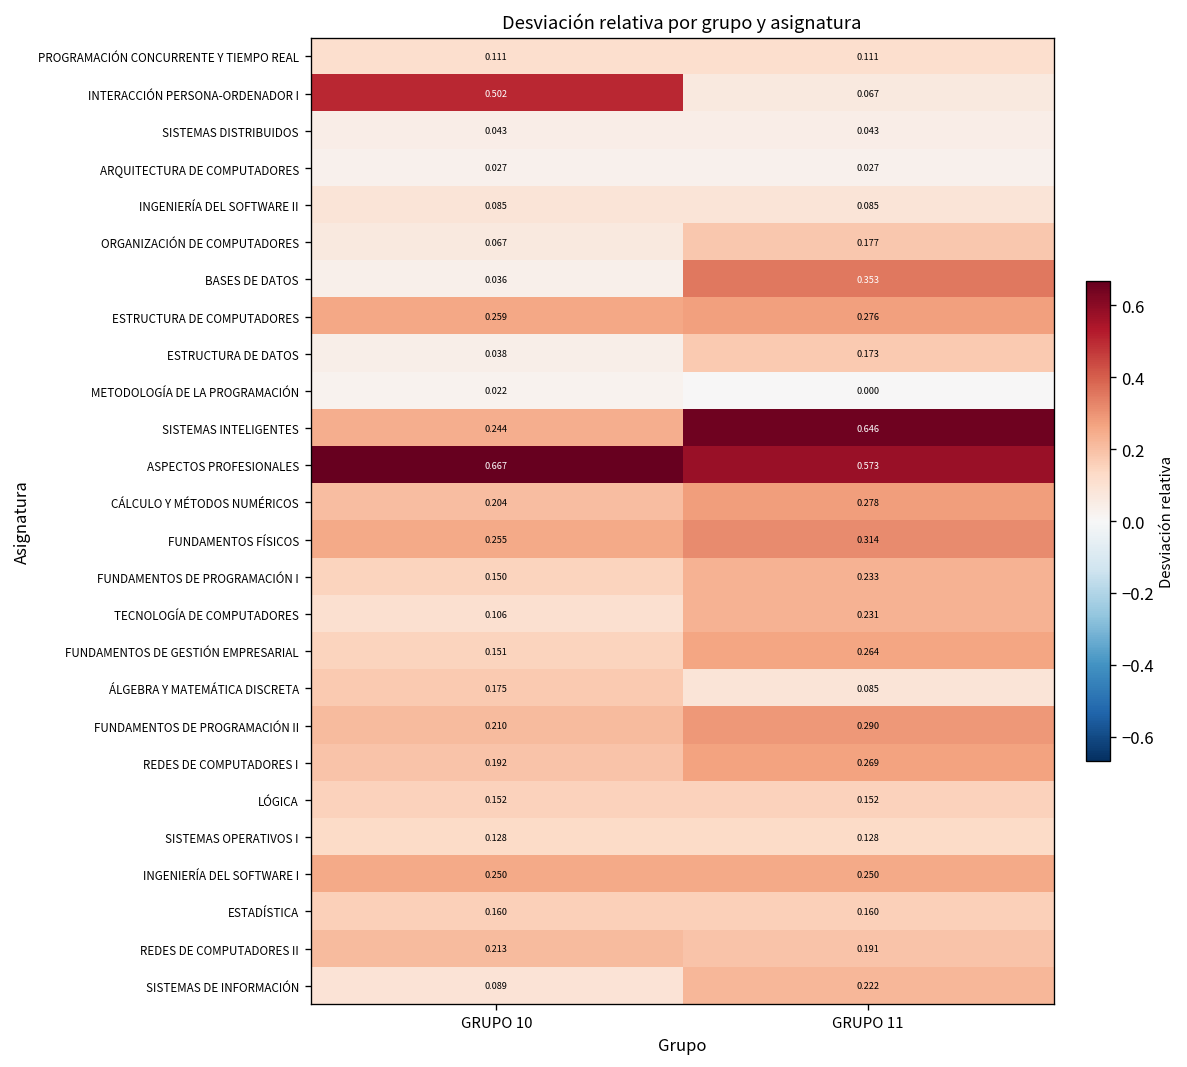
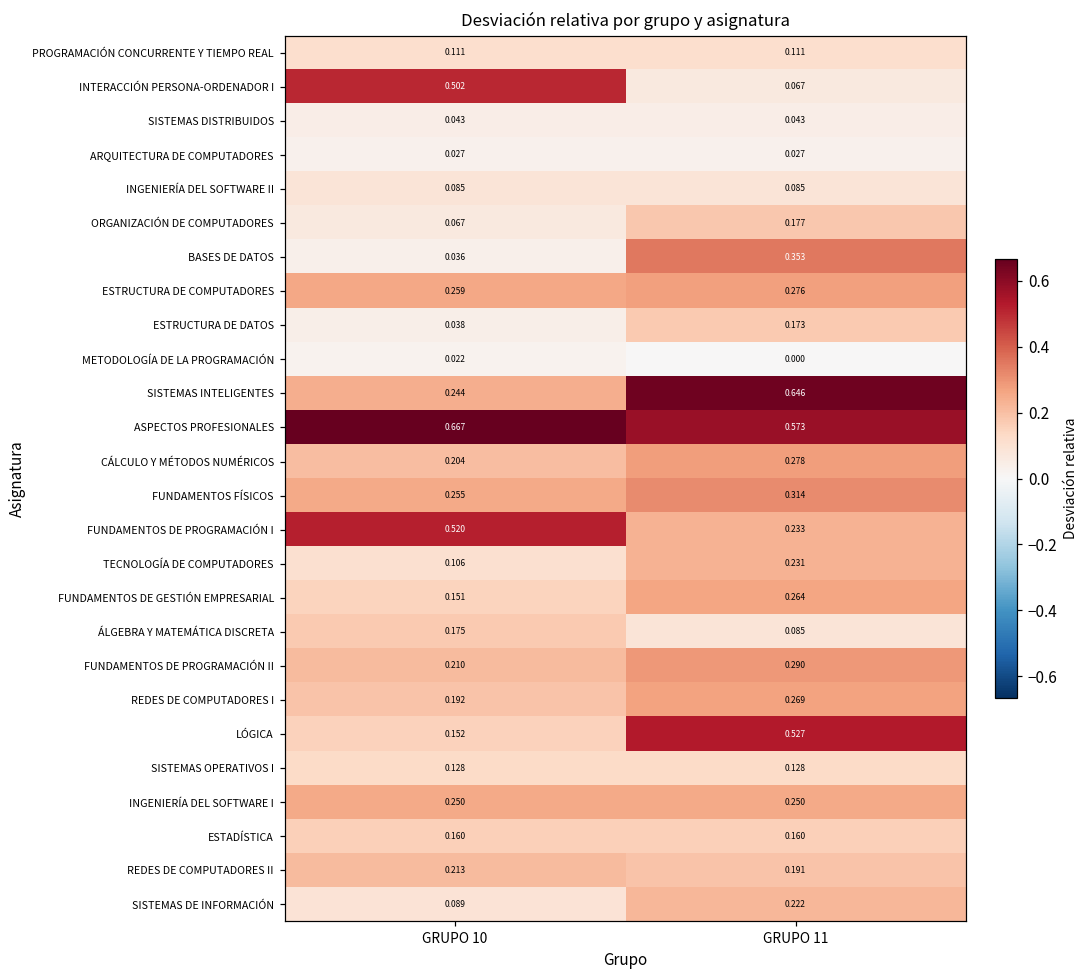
FUNDAMENTOS DE PROGRAMACIÓN I, GRUPO 10: 0.150 -> 0.520
LÓGICA, GRUPO 11: 0.152 -> 0.527
